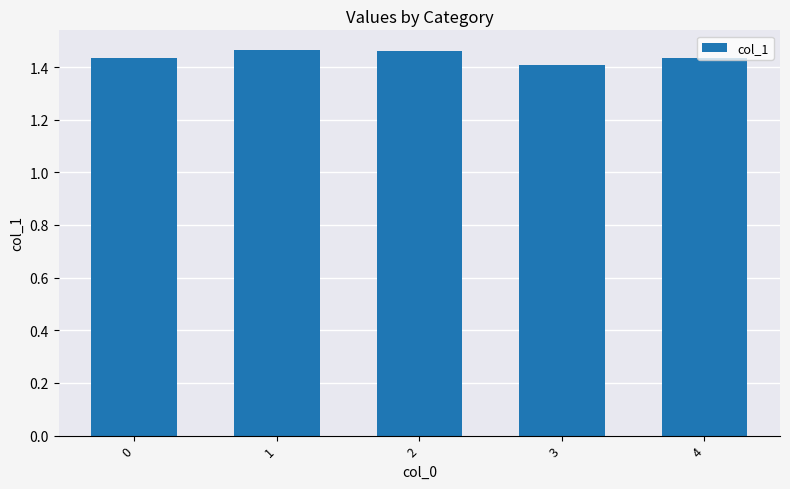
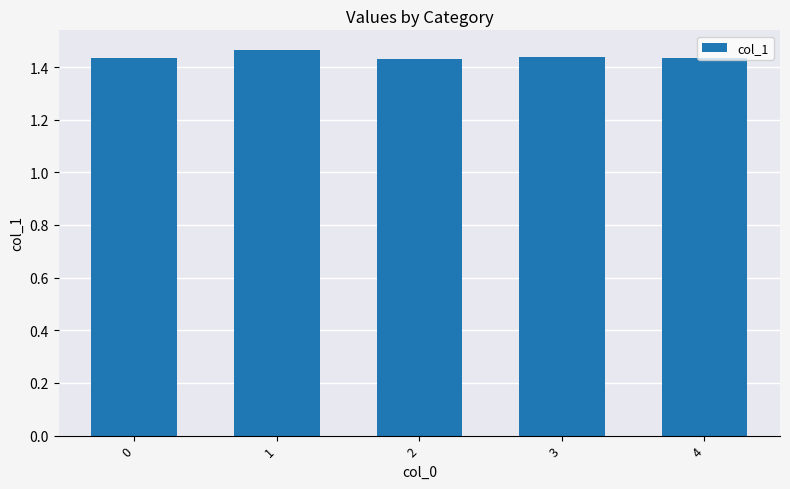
2: 1.46 -> 1.43
3: 1.41 -> 1.44
